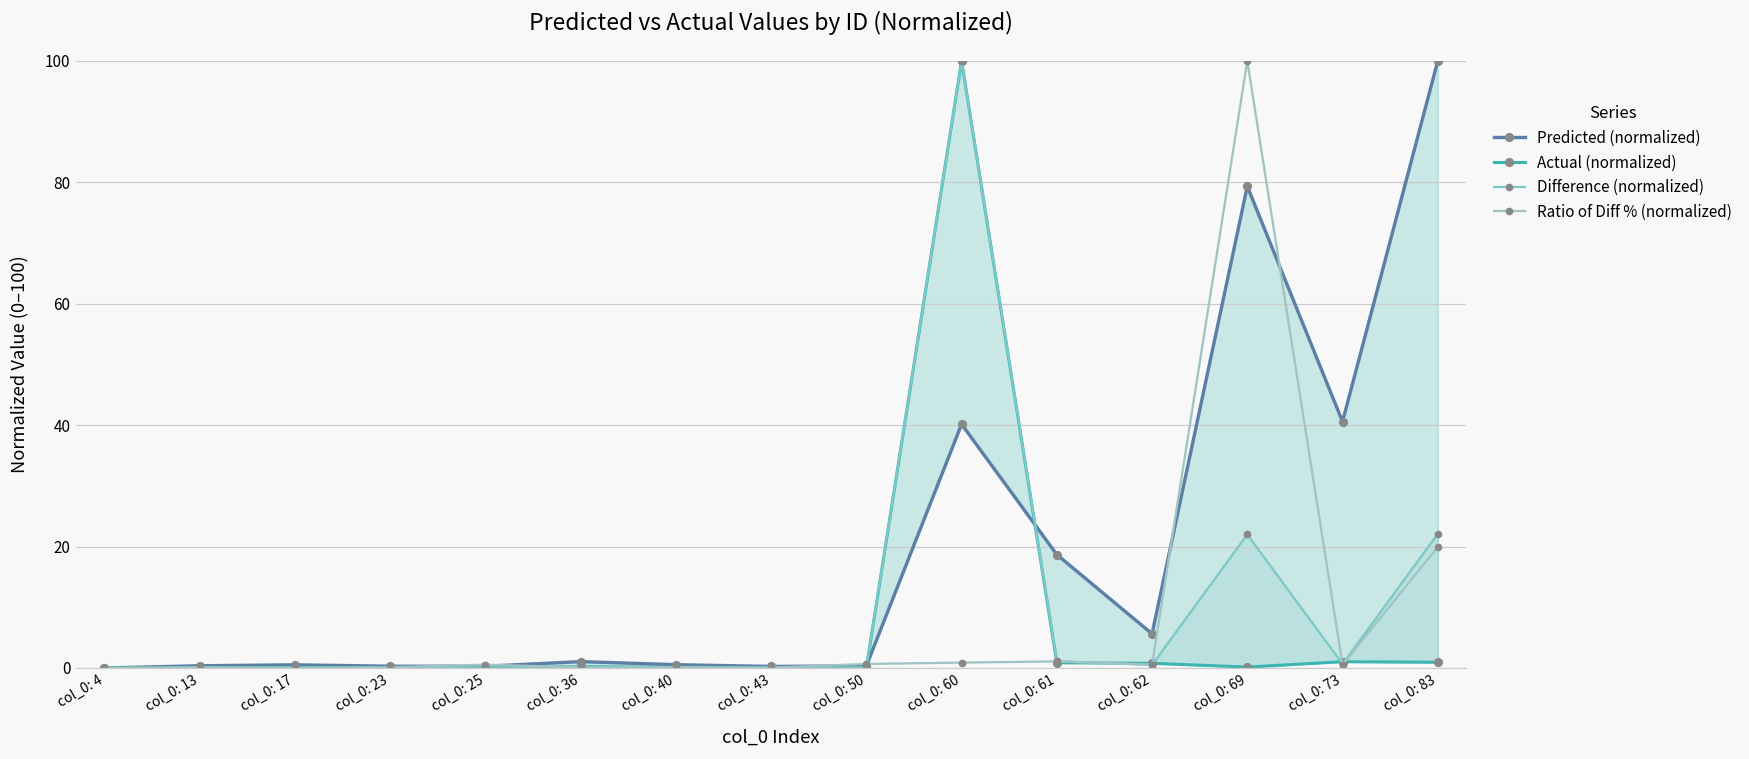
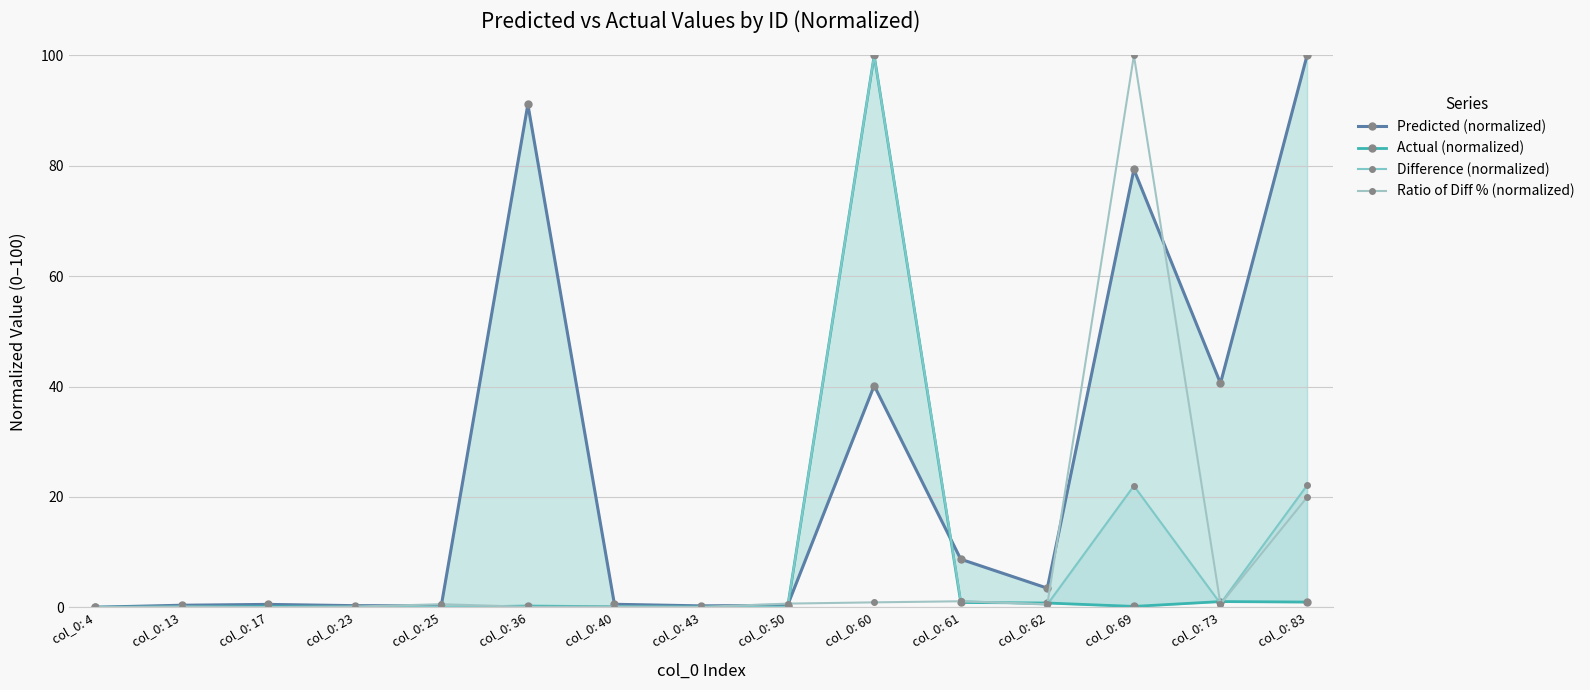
Predicted (normalized), col_0: 36: 1 -> 91
Predicted (normalized), col_0: 61: 19 -> 9
Predicted (normalized), col_0: 62: 6 -> 3
